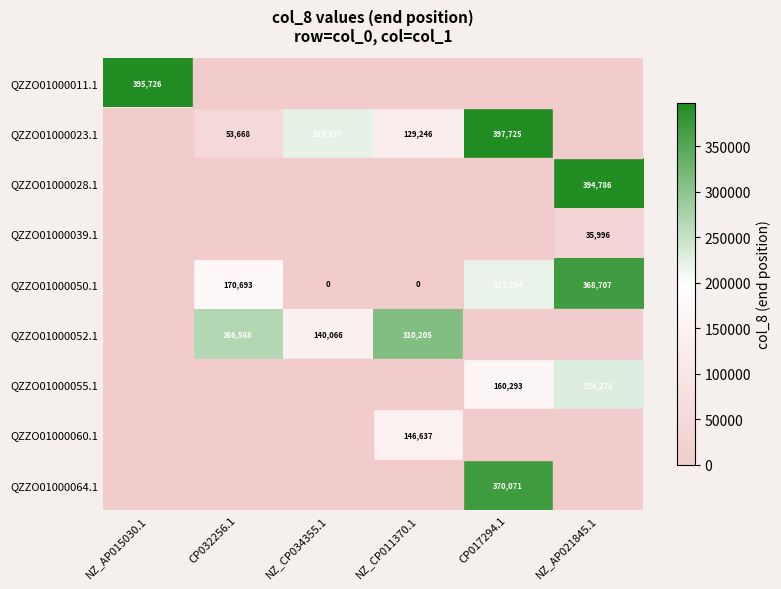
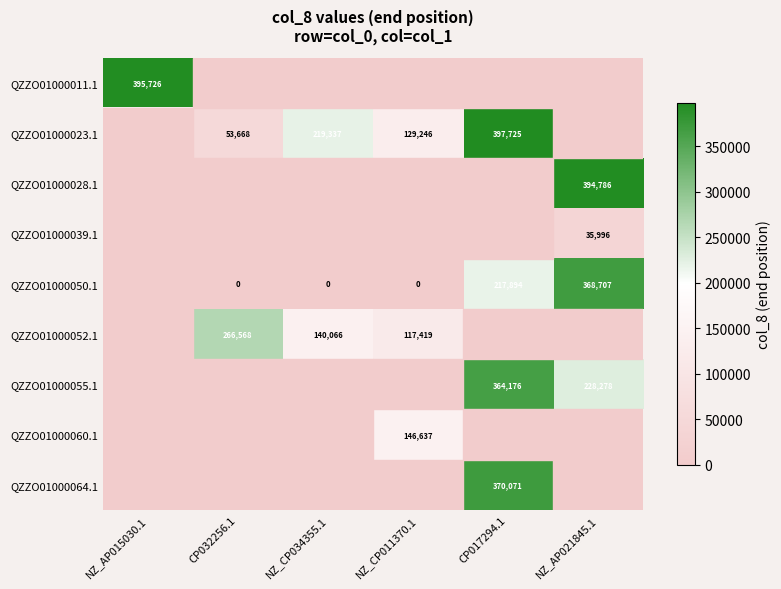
QZZO01000050.1, CP032256.1: 170,693 -> 0
QZZO01000052.1, NZ_CP011370.1: 310,205 -> 117,419
QZZO01000055.1, CP017294.1: 160,293 -> 364,176
